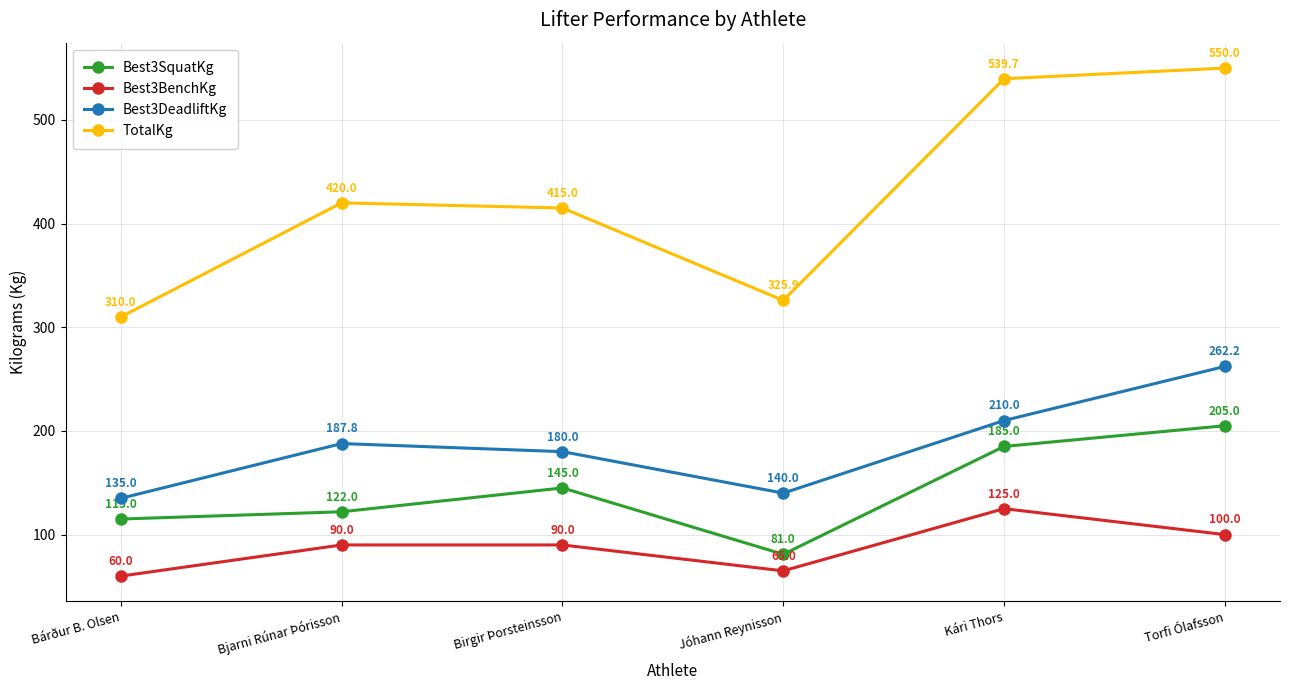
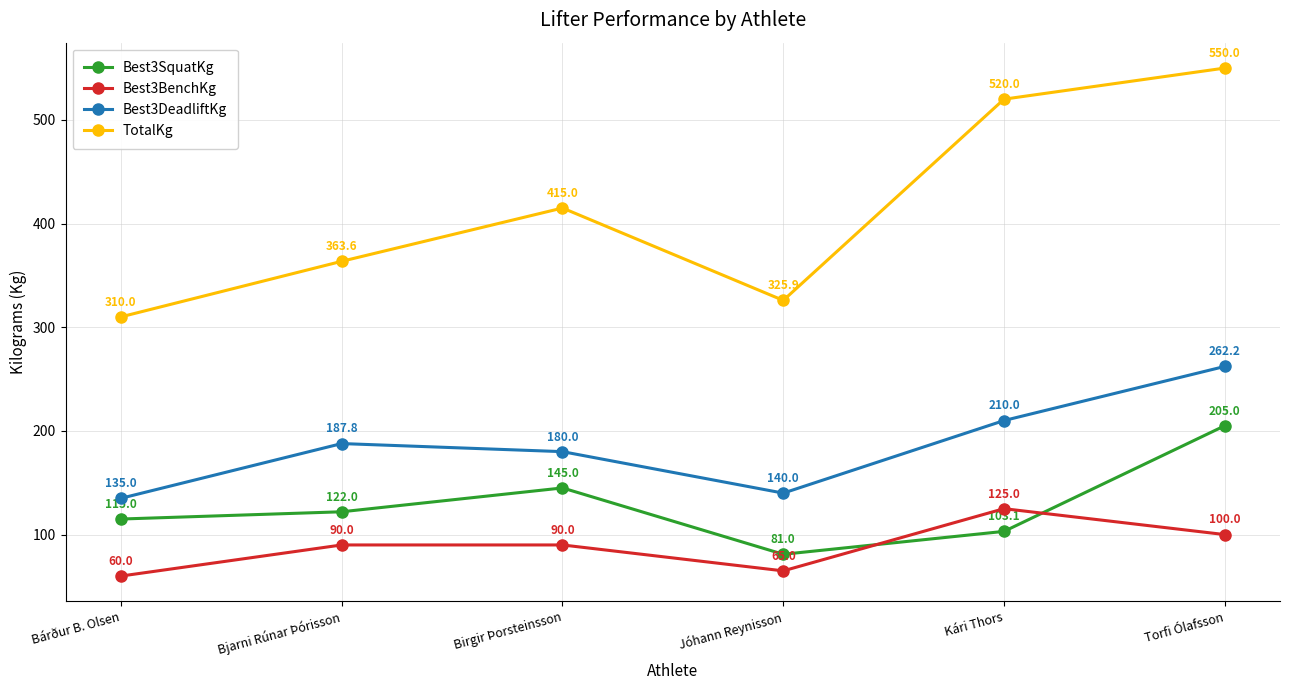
TotalKg, Bjarni Rúnar Þórisson: 420.0 -> 363.6
Best3SquatKg, Kári Thors: 185.0 -> 103.1
TotalKg, Kári Thors: 539.7 -> 520.0
